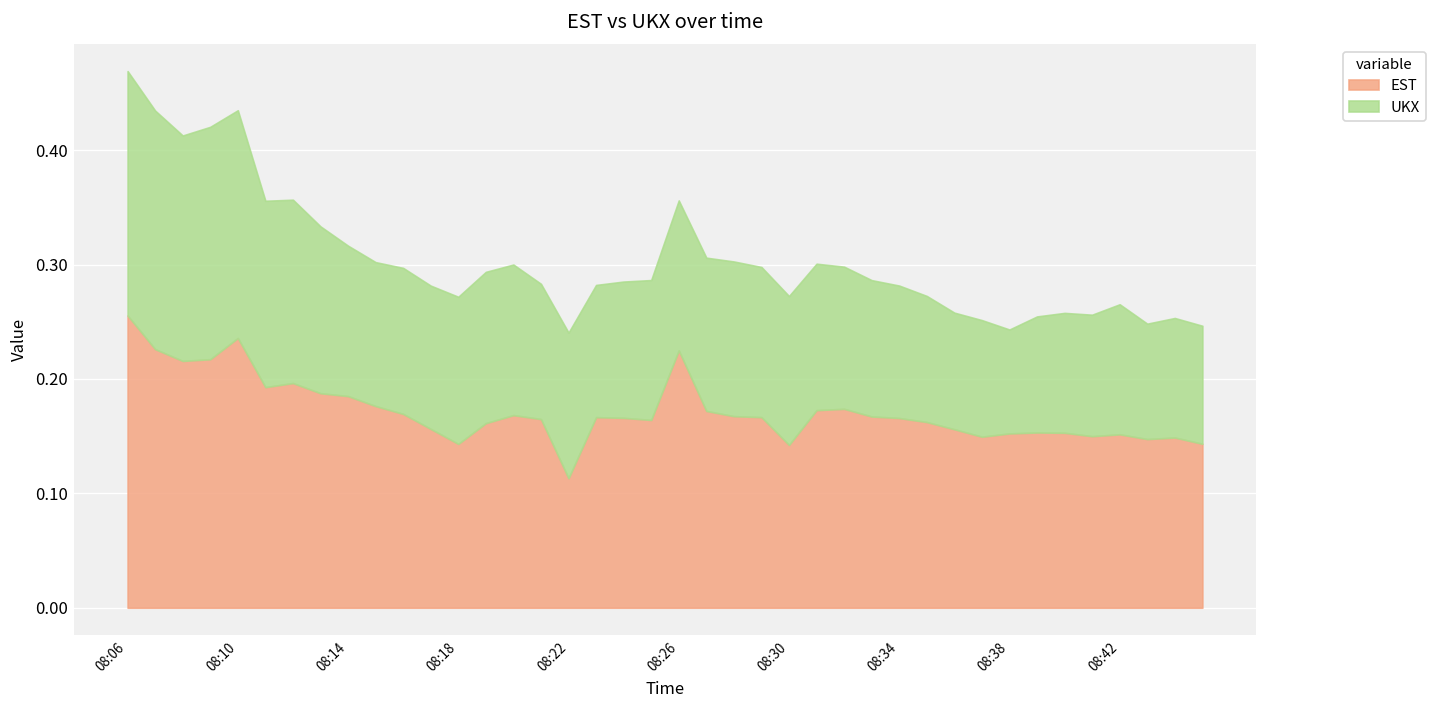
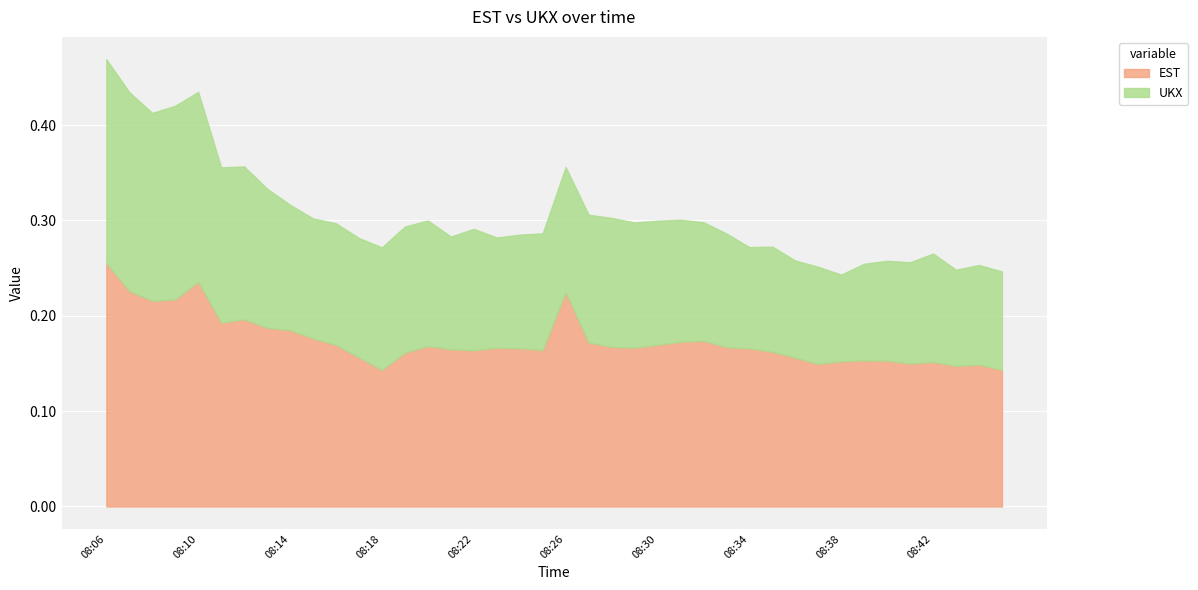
EST, 08:22: 0.11 -> 0.16
EST, 08:30: 0.14 -> 0.17
UKX, 08:34: 0.12 -> 0.11
